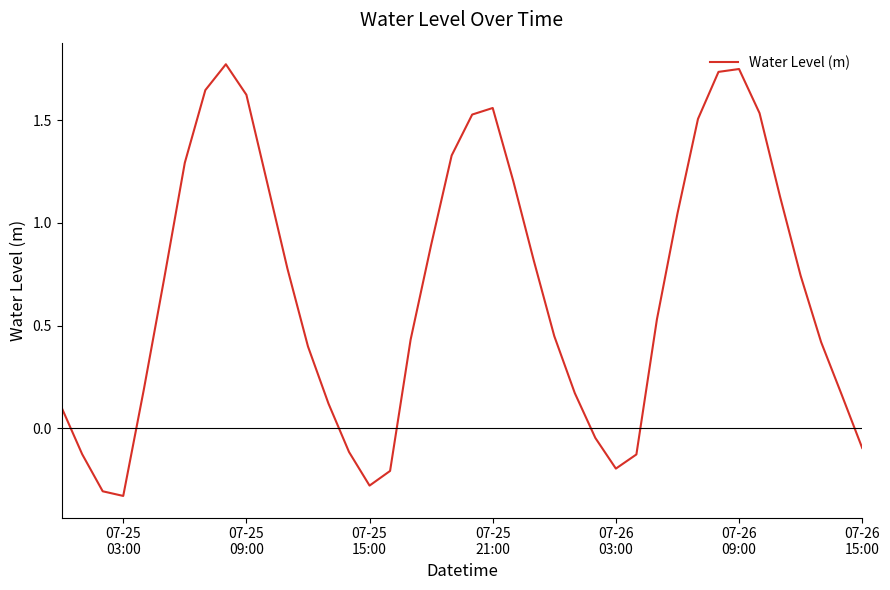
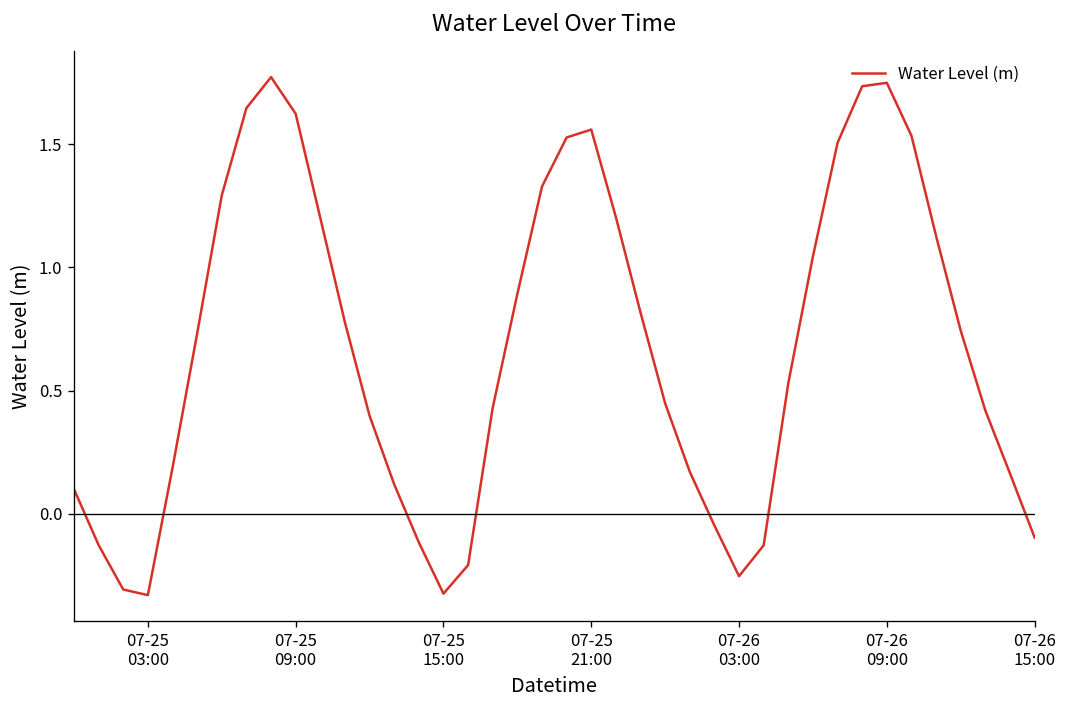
07-25 15:00: -0.28 -> -0.32
07-26 03:00: -0.20 -> -0.25
